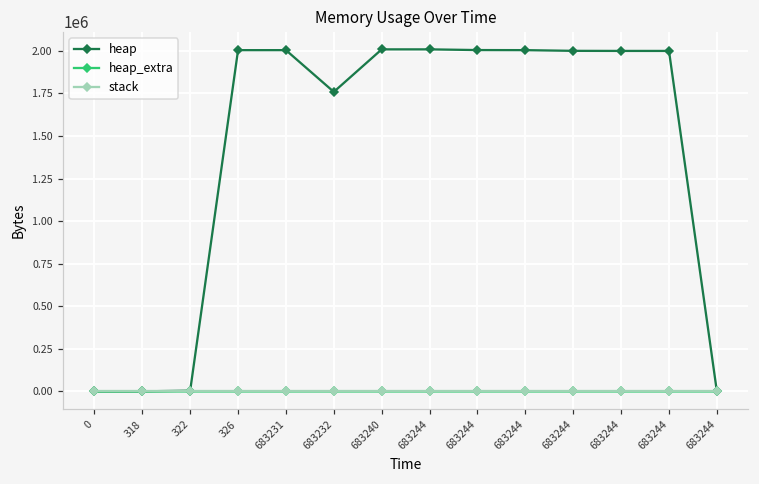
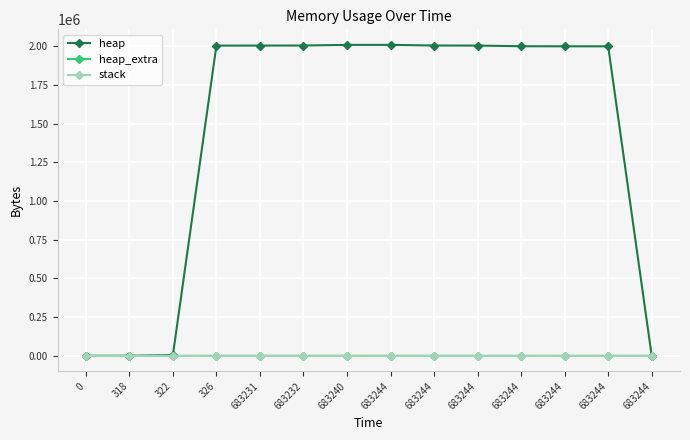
heap, 683232: 1760000 -> 2010000
